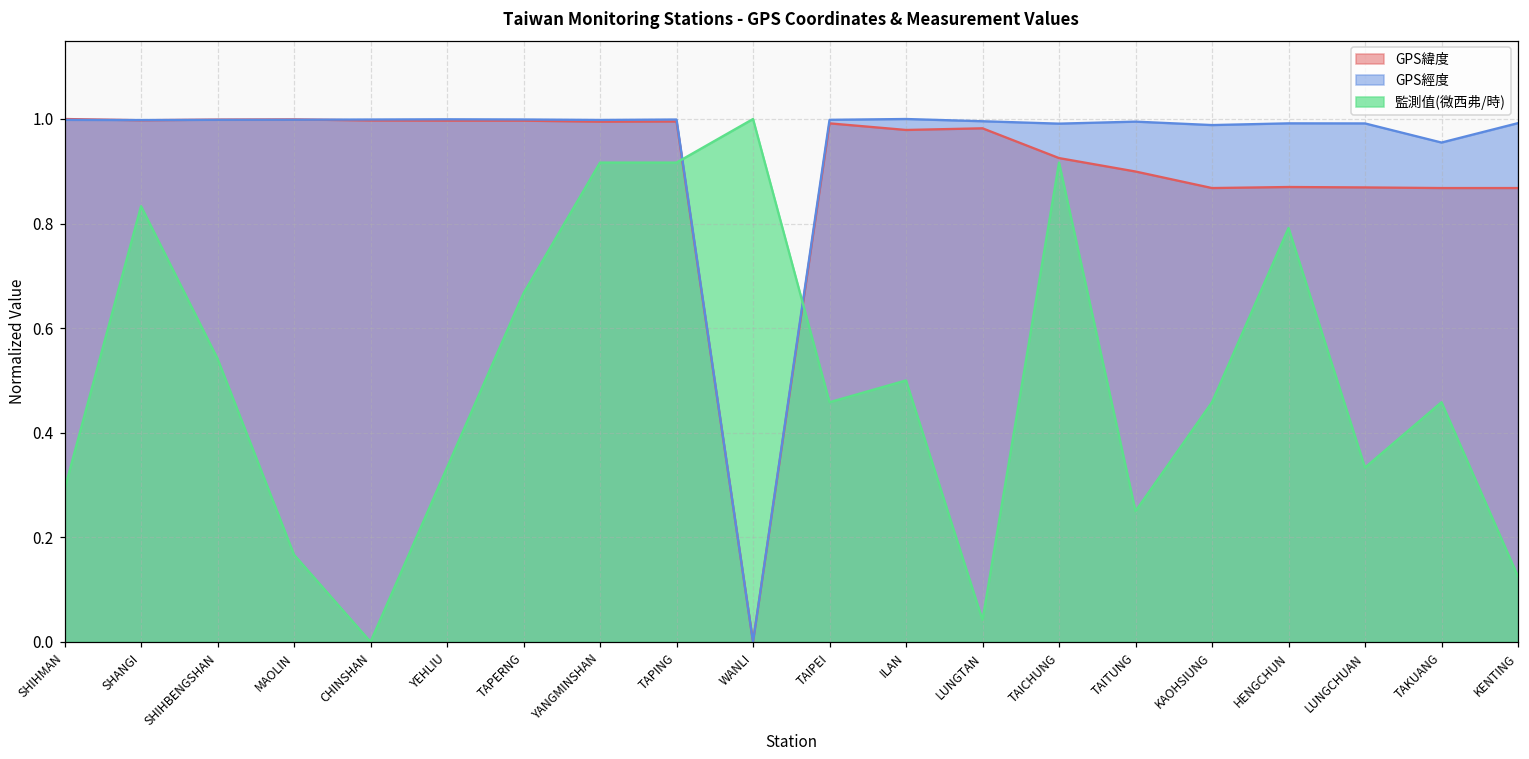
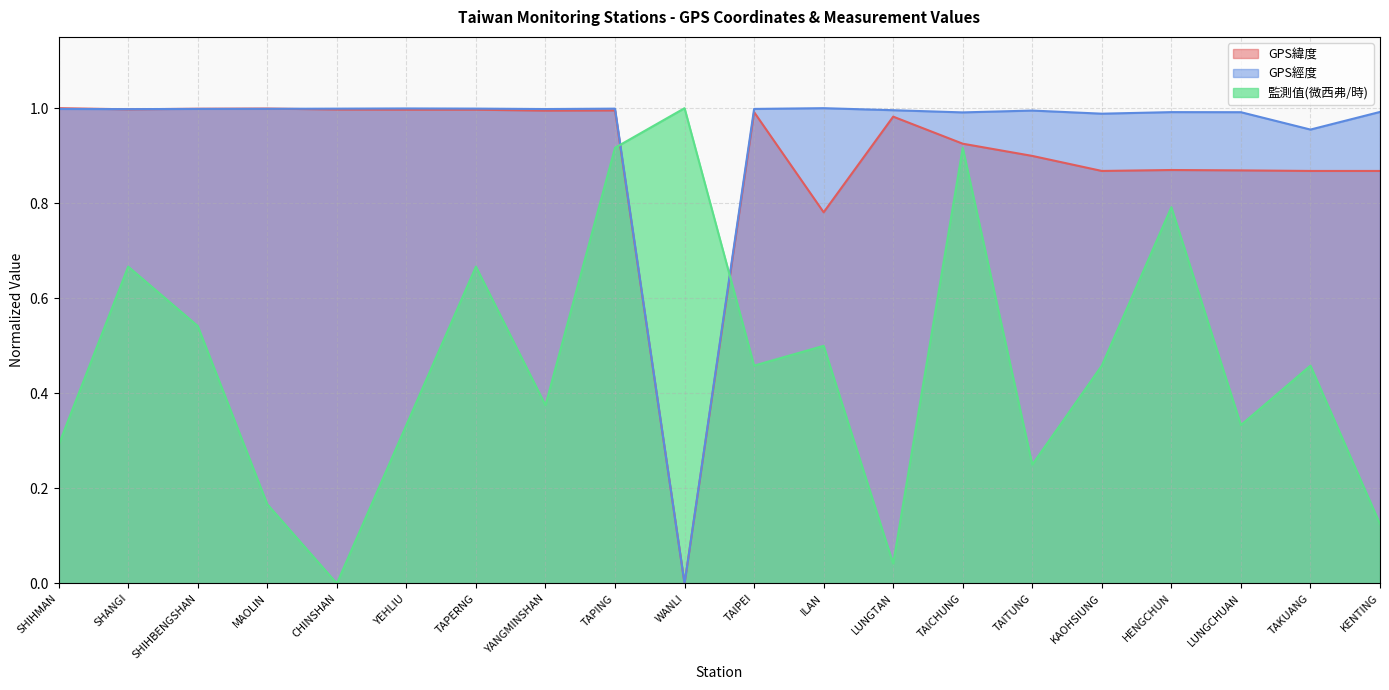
監測值(微西弗/時), SHANGI: 0.83 -> 0.67
監測值(微西弗/時), YANGMINSHAN: 0.92 -> 0.38
GPS緯度, ILAN: 0.98 -> 0.78
